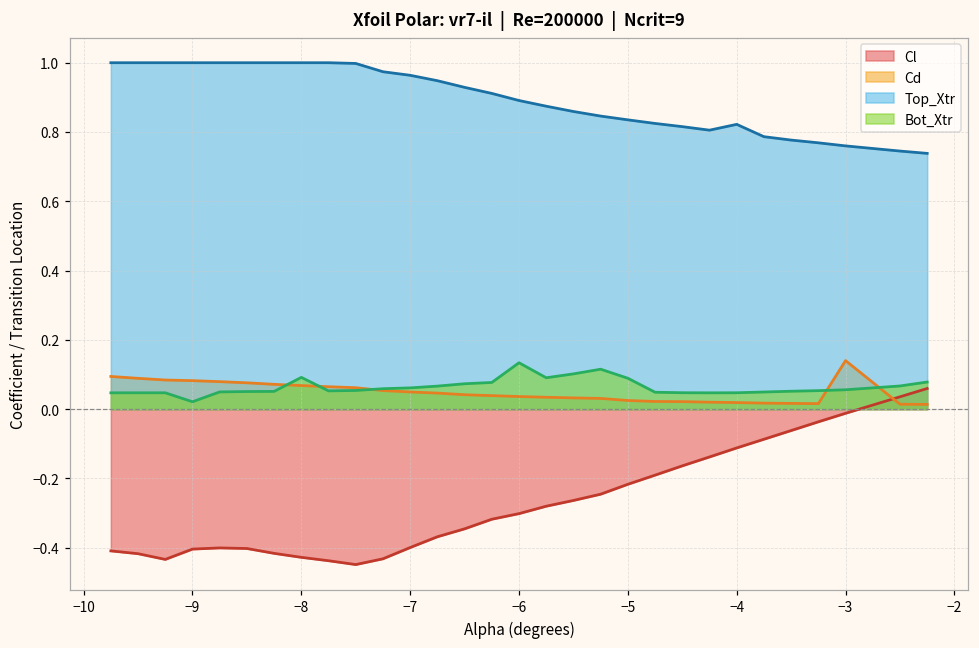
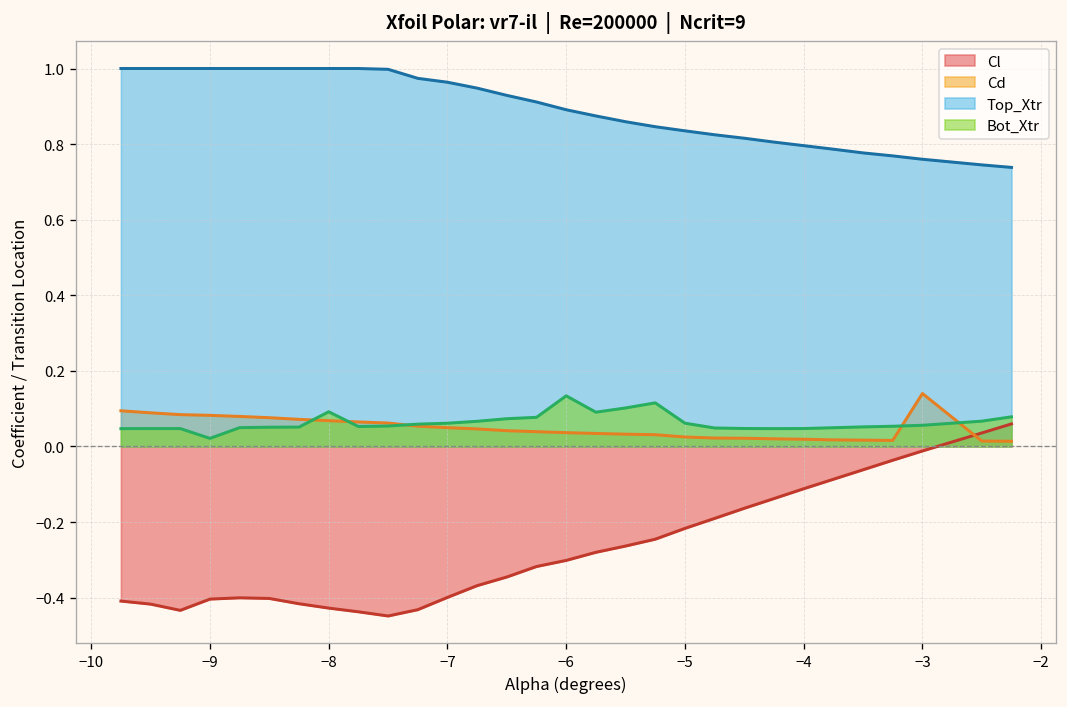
Bot_Xtr, −5: 0.09 -> 0.06
Top_Xtr, −4: 0.82 -> 0.80
